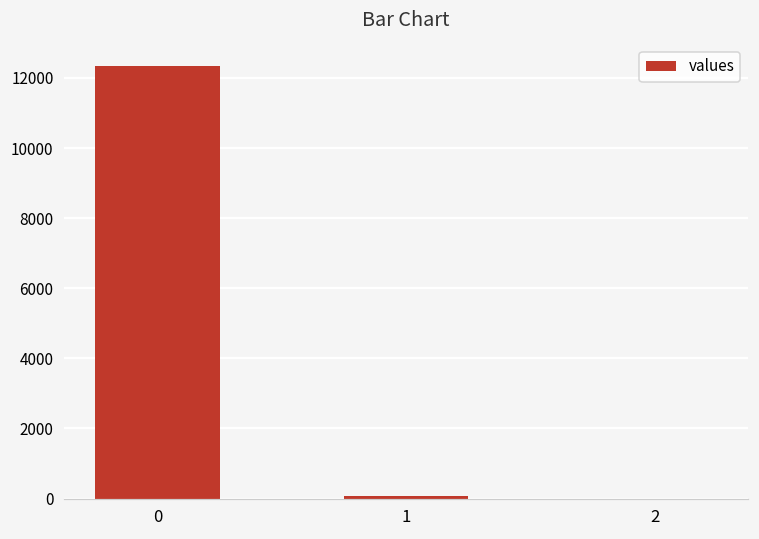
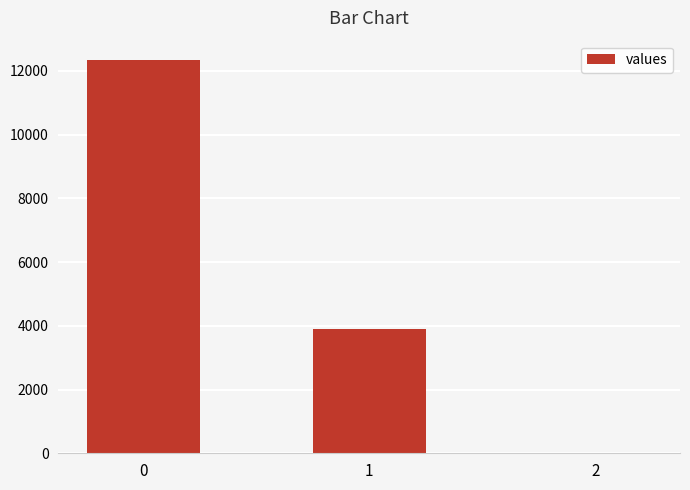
1: 100 -> 3900
